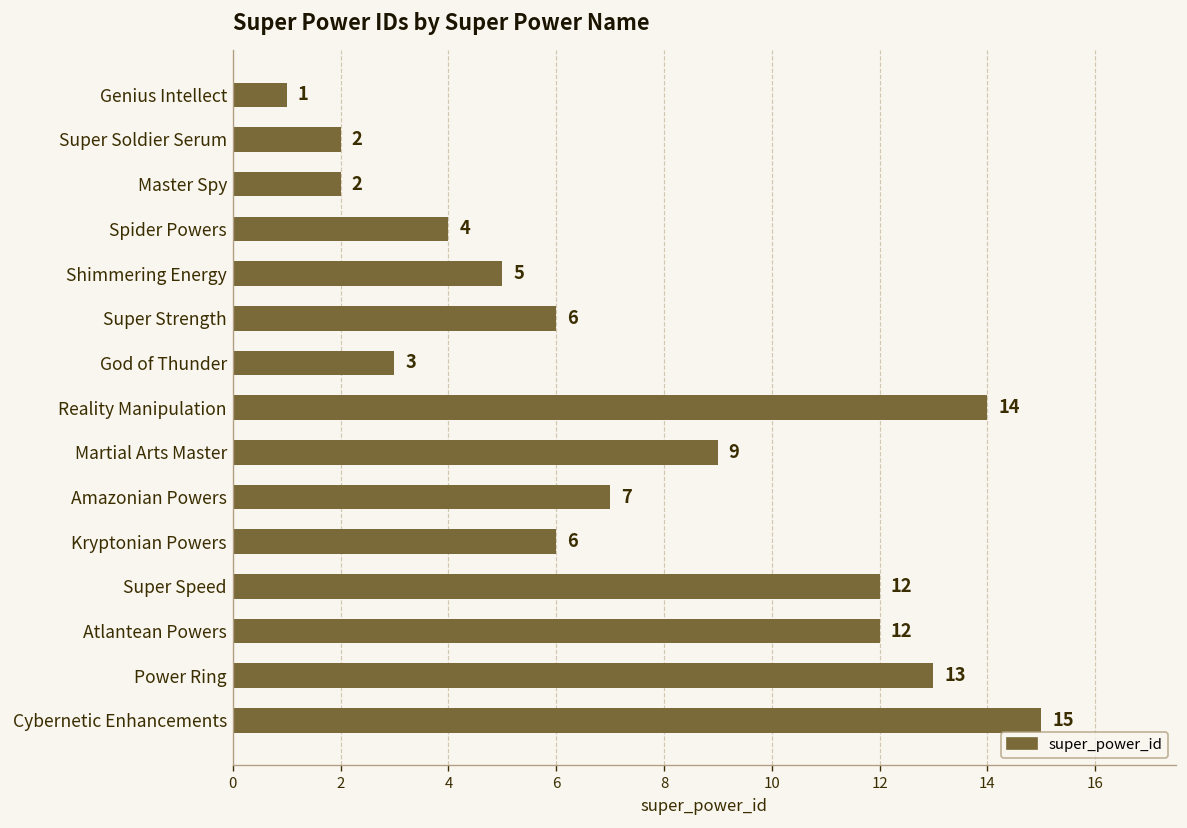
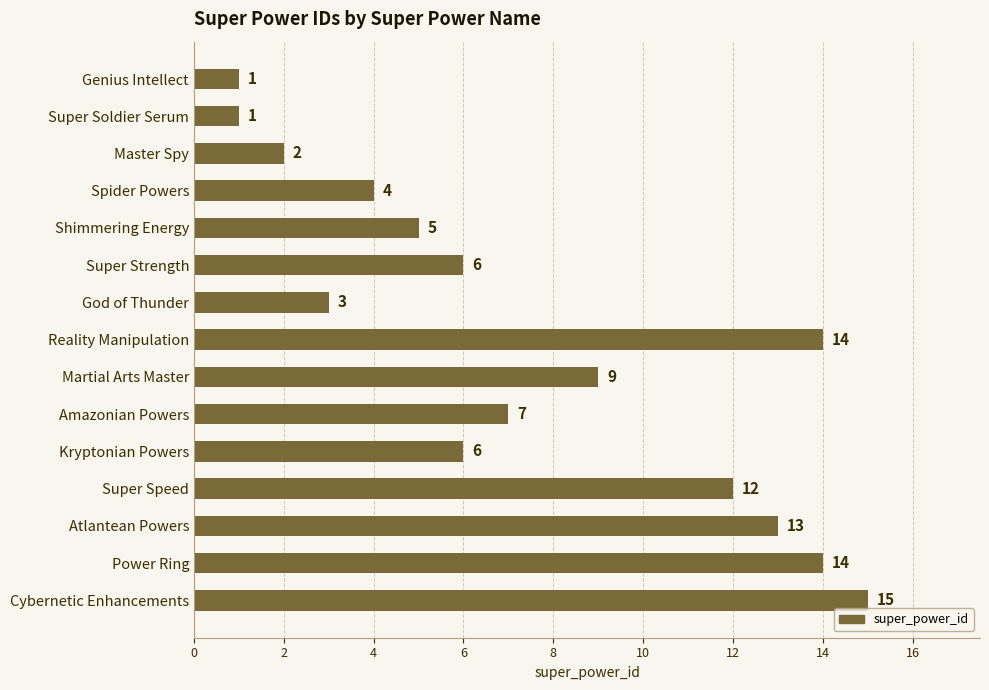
Super Soldier Serum: 2 -> 1
Atlantean Powers: 12 -> 13
Power Ring: 13 -> 14
